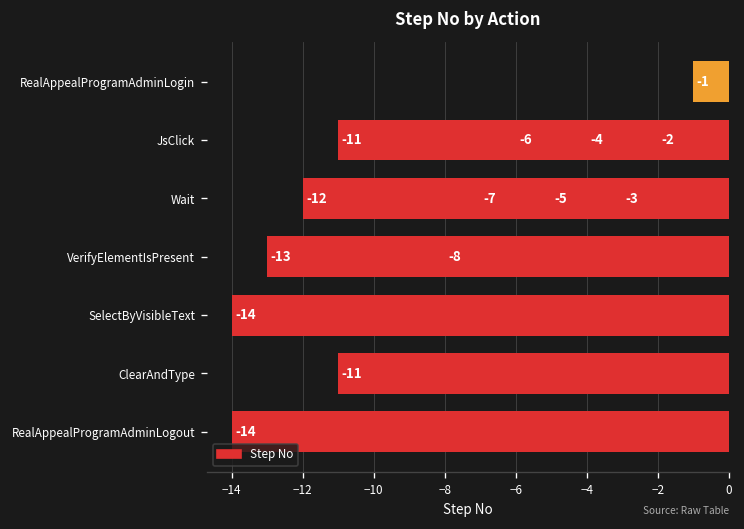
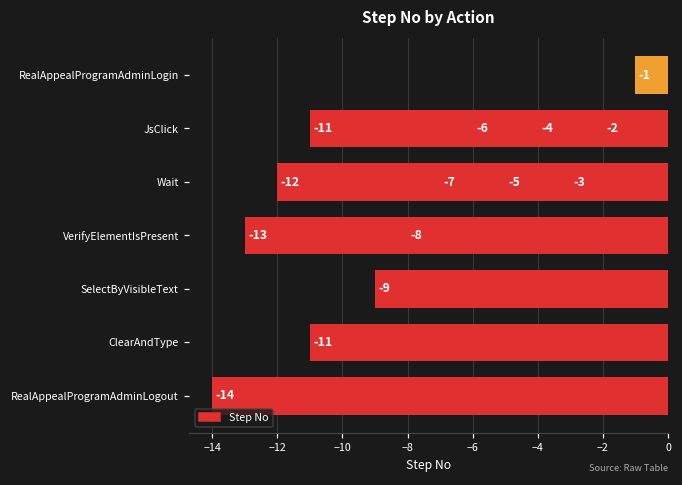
SelectByVisibleText: -14 -> -9
